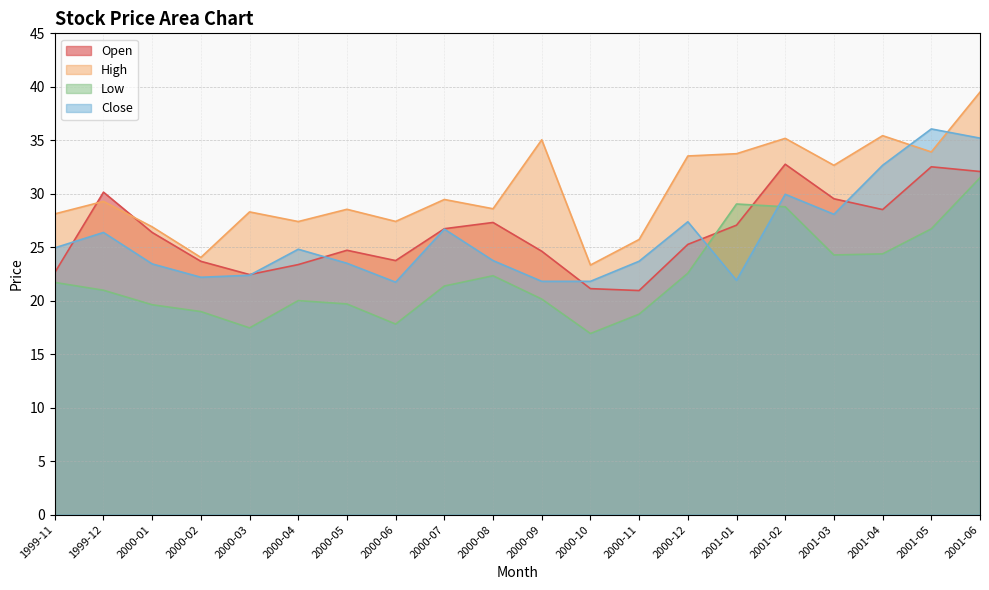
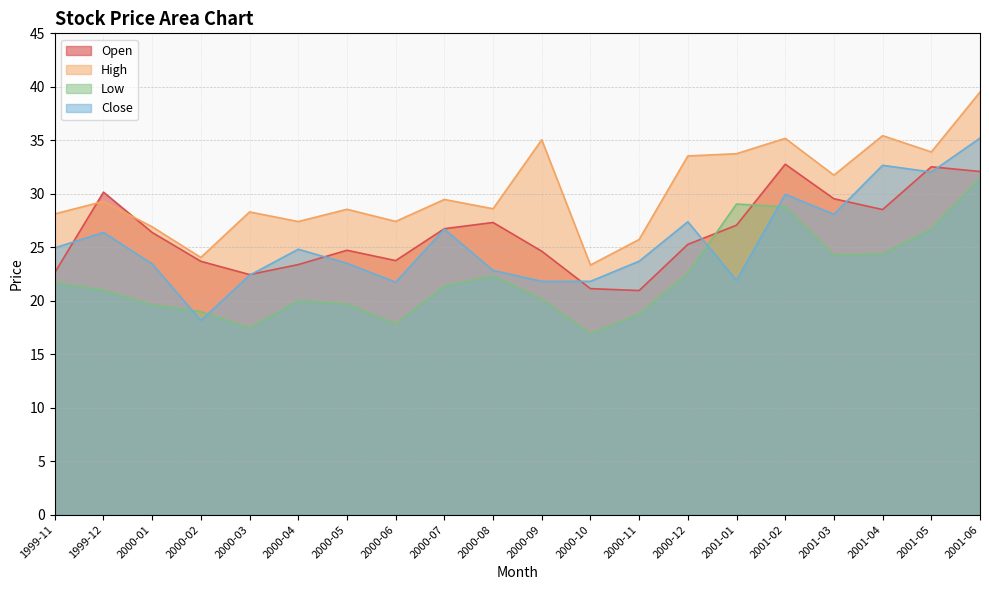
Close, 2000-02: 22.2 -> 18.1
Close, 2000-08: 23.8 -> 22.8
High, 2001-03: 32.7 -> 31.7
Close, 2001-05: 36.1 -> 32.0
